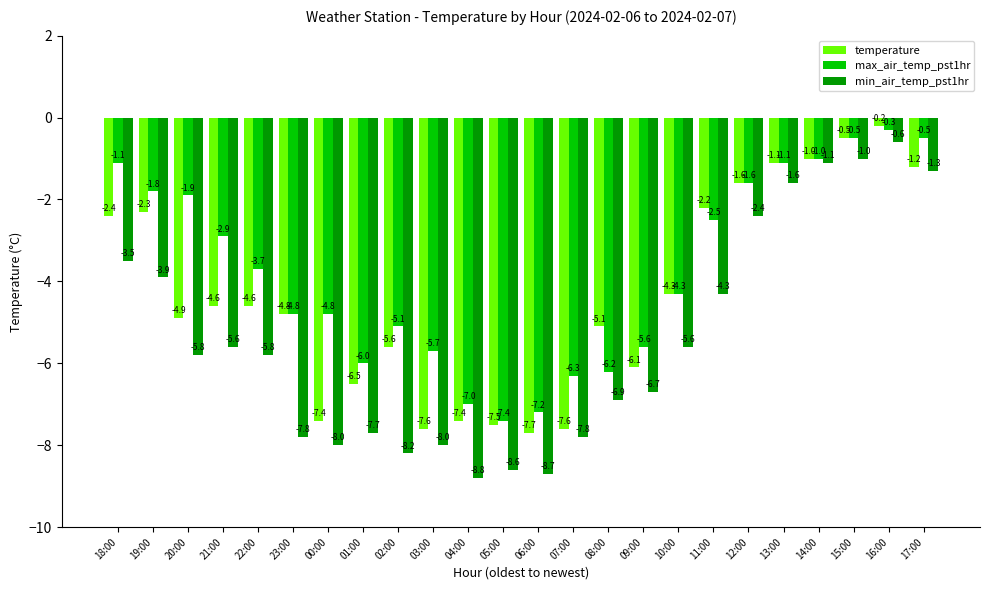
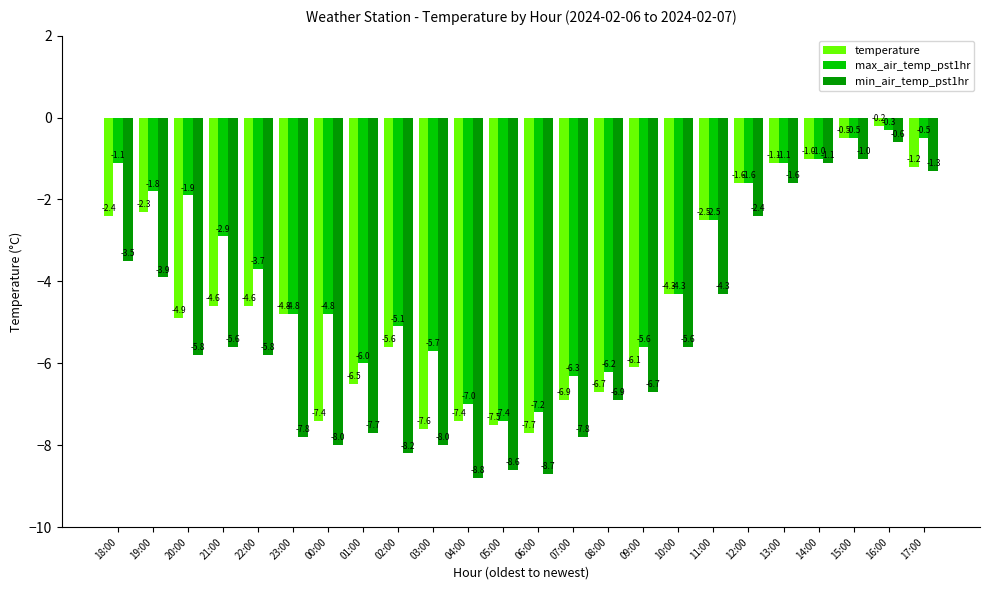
temperature, 07:00: -7.6 -> -6.9
temperature, 08:00: -5.1 -> -6.7
temperature, 11:00: -2.2 -> -2.5
